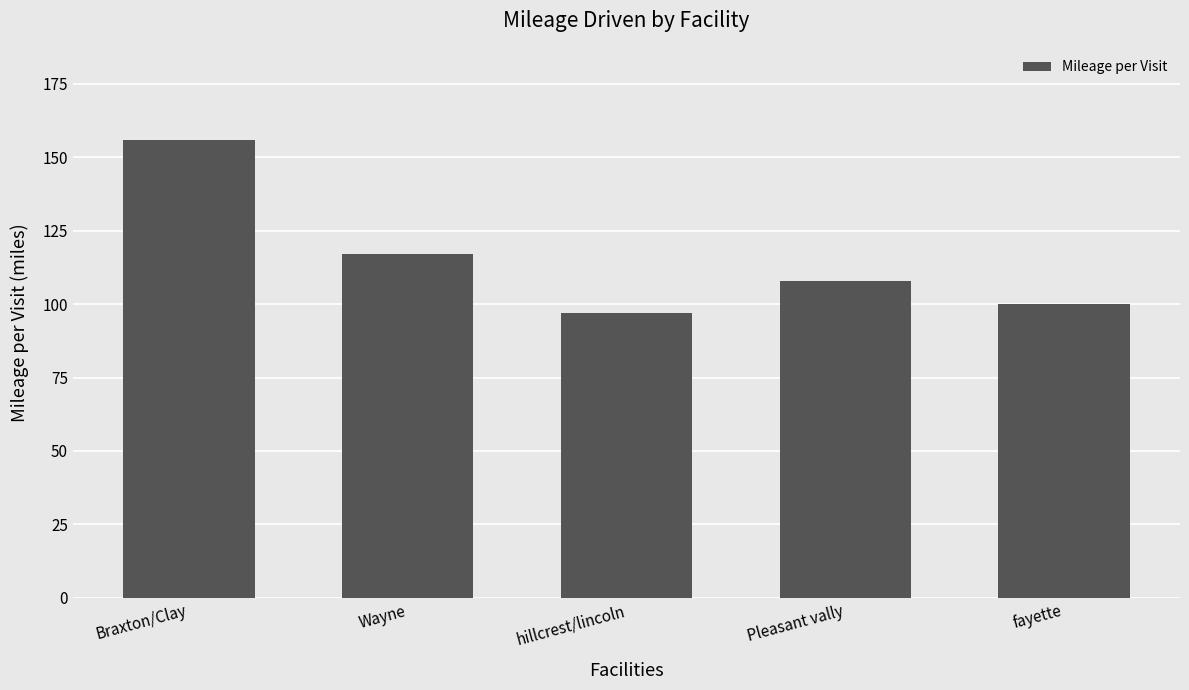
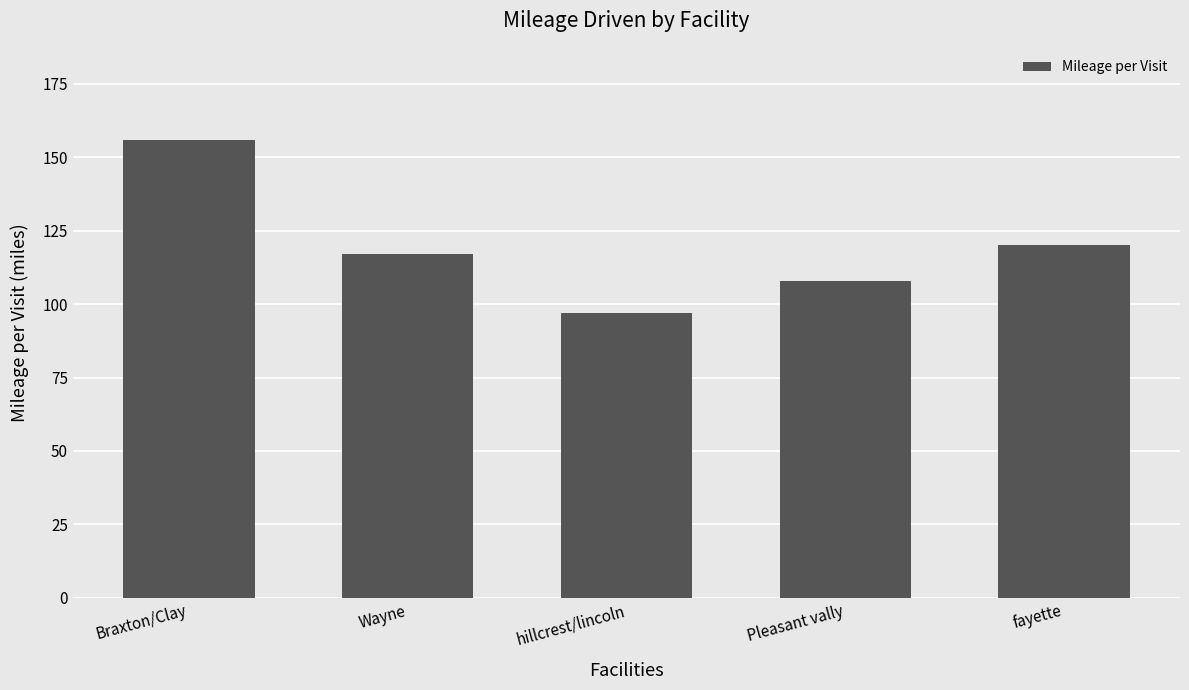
fayette: 100 -> 120
